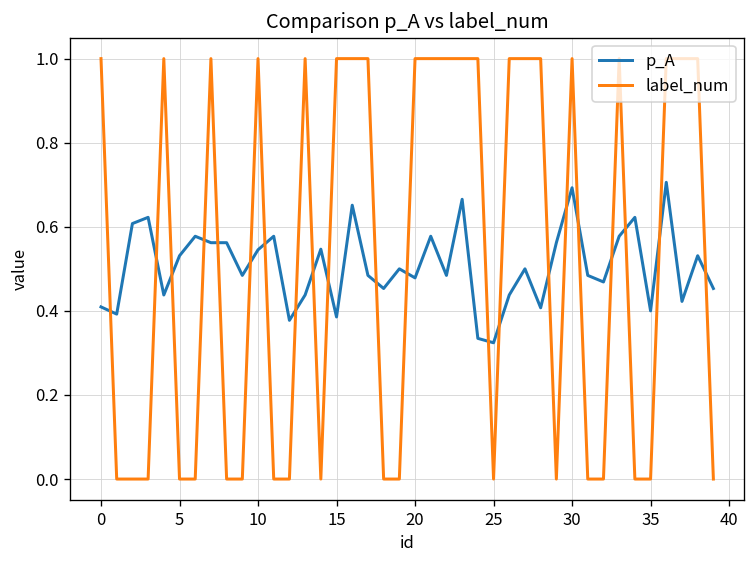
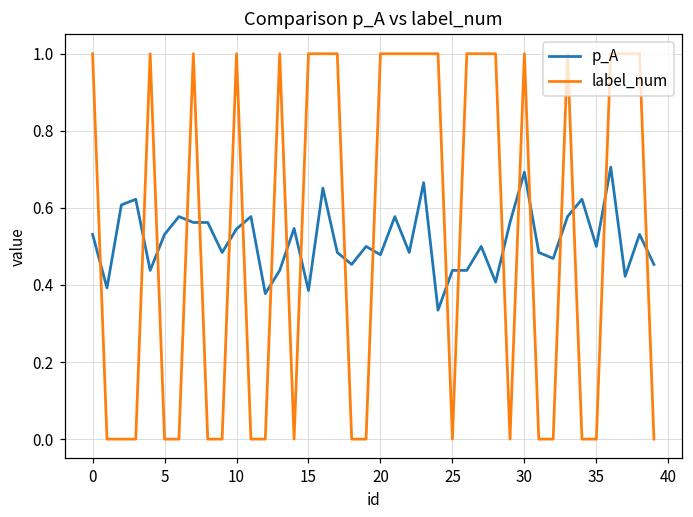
p_A, 0: 0.41 -> 0.53
p_A, 25: 0.32 -> 0.44
p_A, 35: 0.4 -> 0.5
